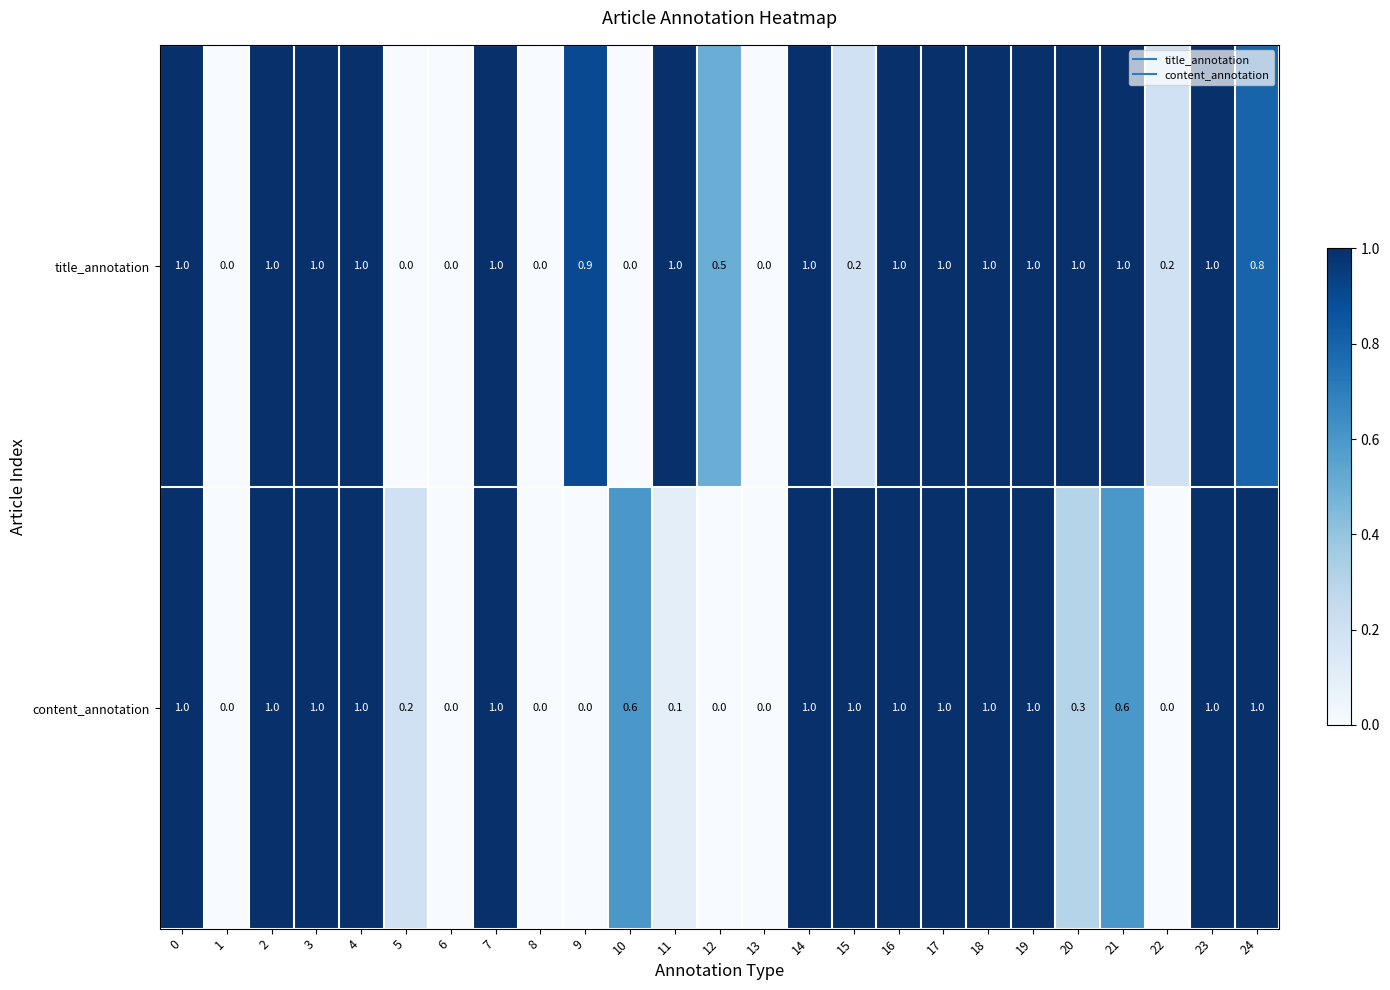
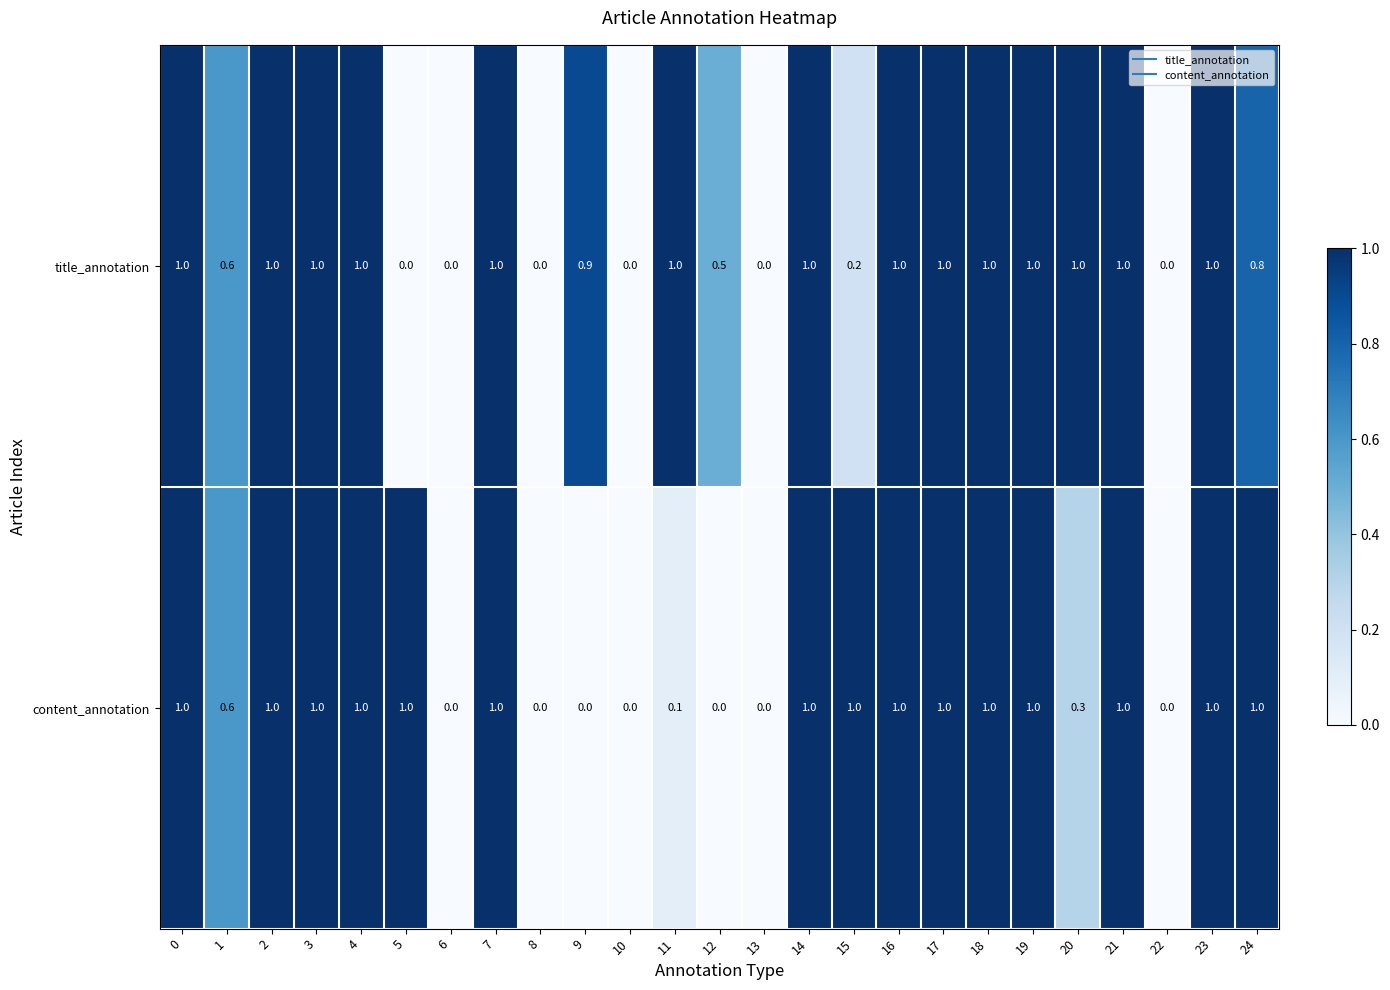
title_annotation, 1: 0.0 -> 0.6
title_annotation, 22: 0.2 -> 0.0
content_annotation, 1: 0.0 -> 0.6
content_annotation, 5: 0.2 -> 1.0
content_annotation, 10: 0.6 -> 0.0
content_annotation, 21: 0.6 -> 1.0
